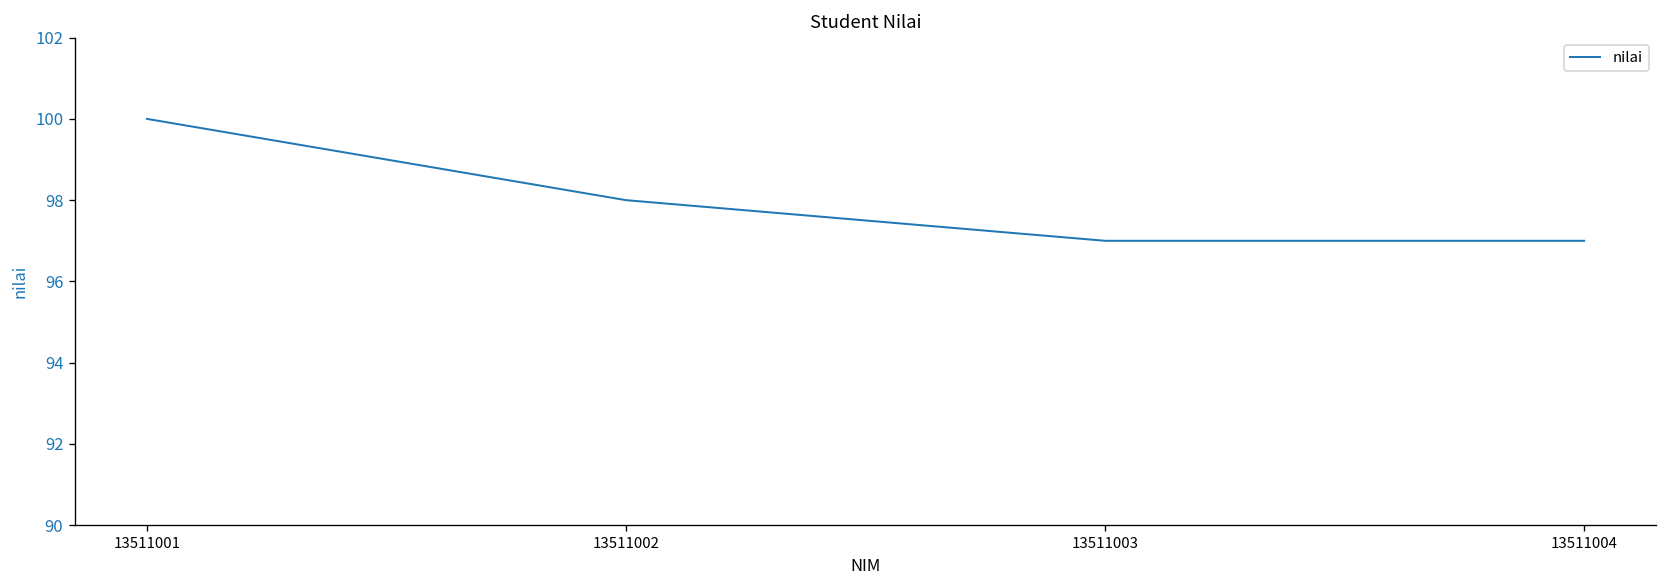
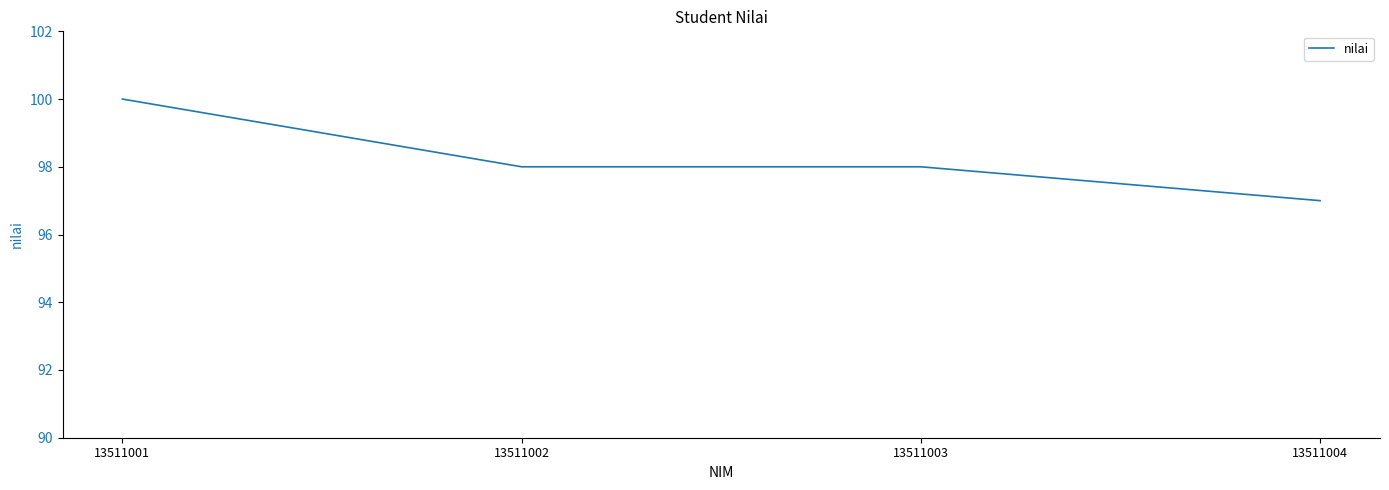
13511003: 97 -> 98
